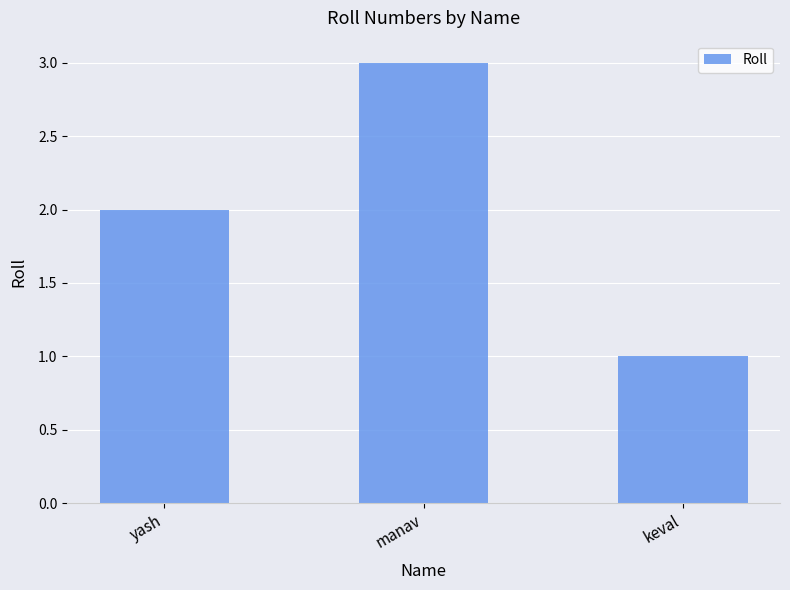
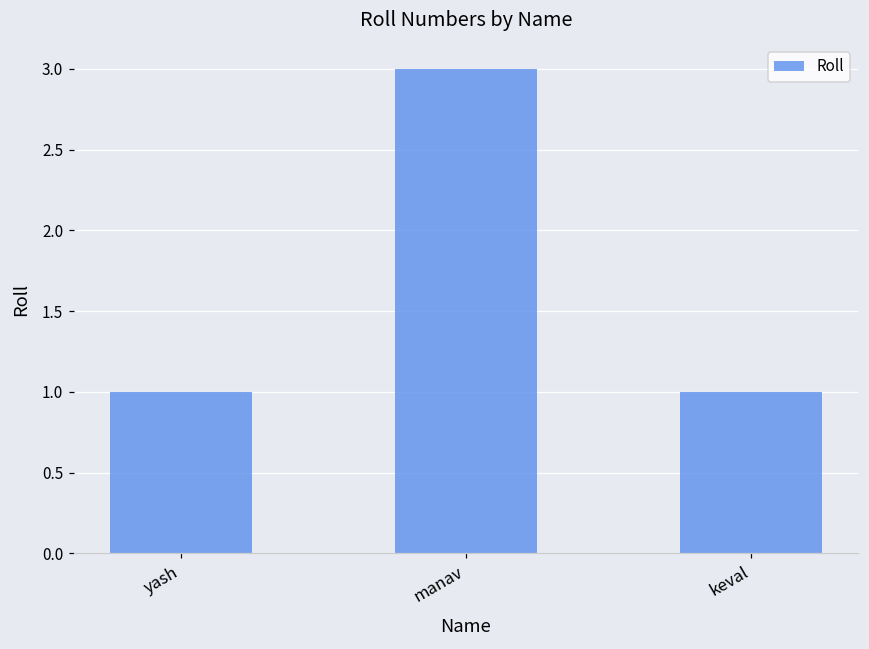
yash: 2 -> 1
